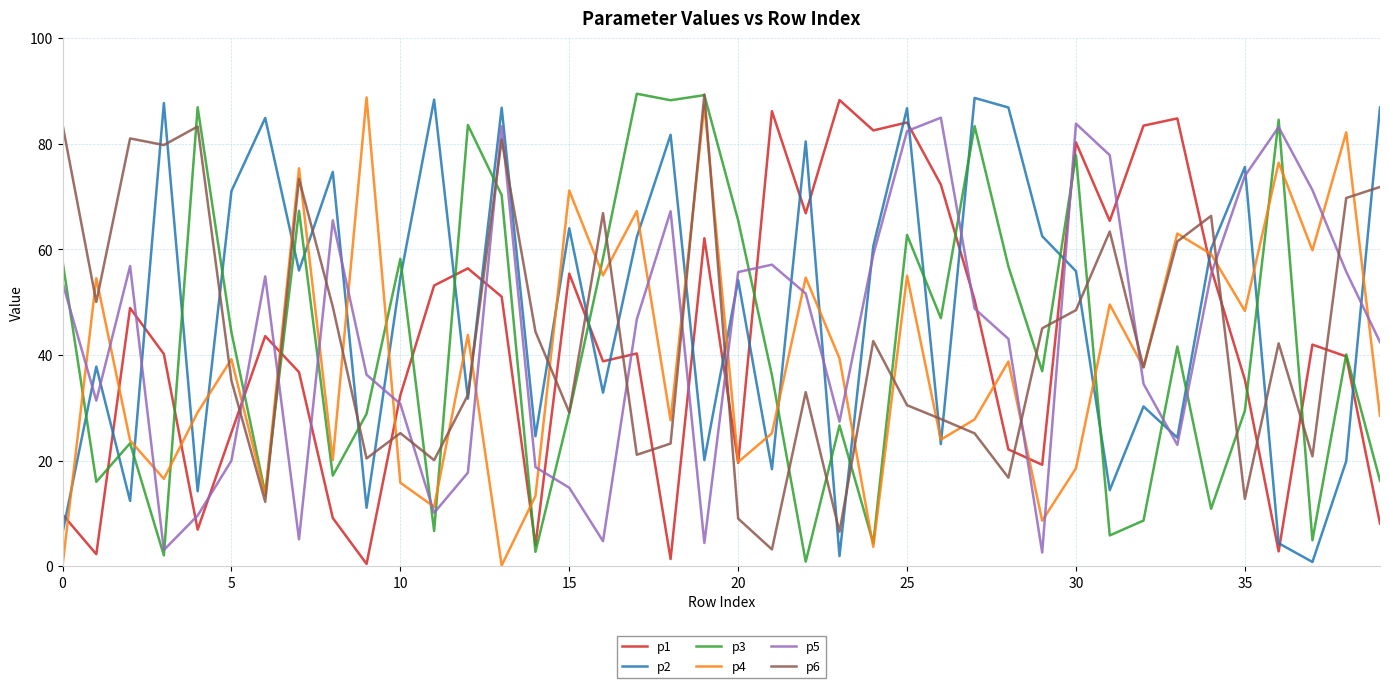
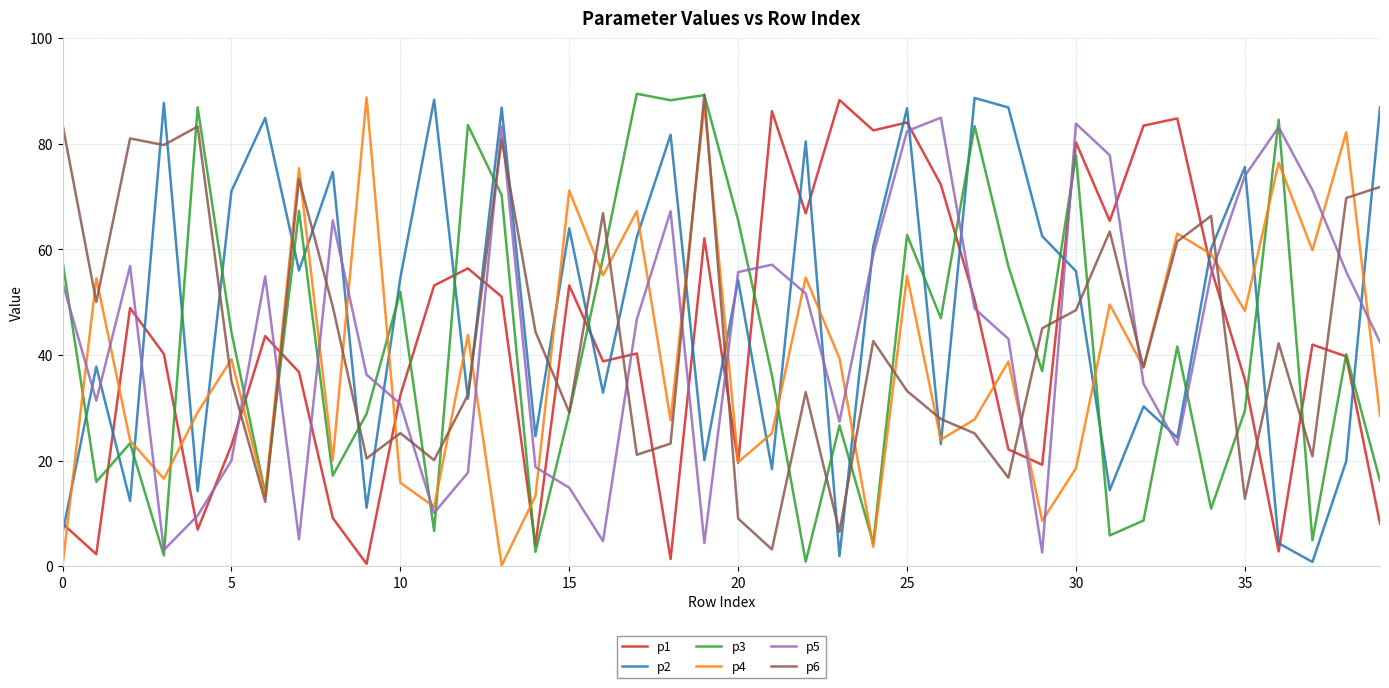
p1, 0: 10 -> 8
p1, 5: 25 -> 23
p3, 10: 58 -> 52
p1, 15: 55 -> 53
p6, 25: 30 -> 33
